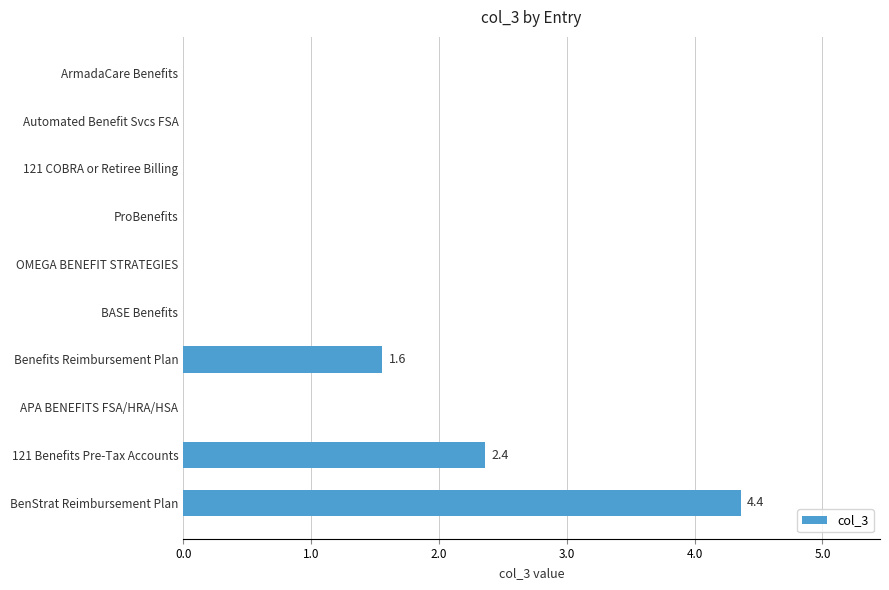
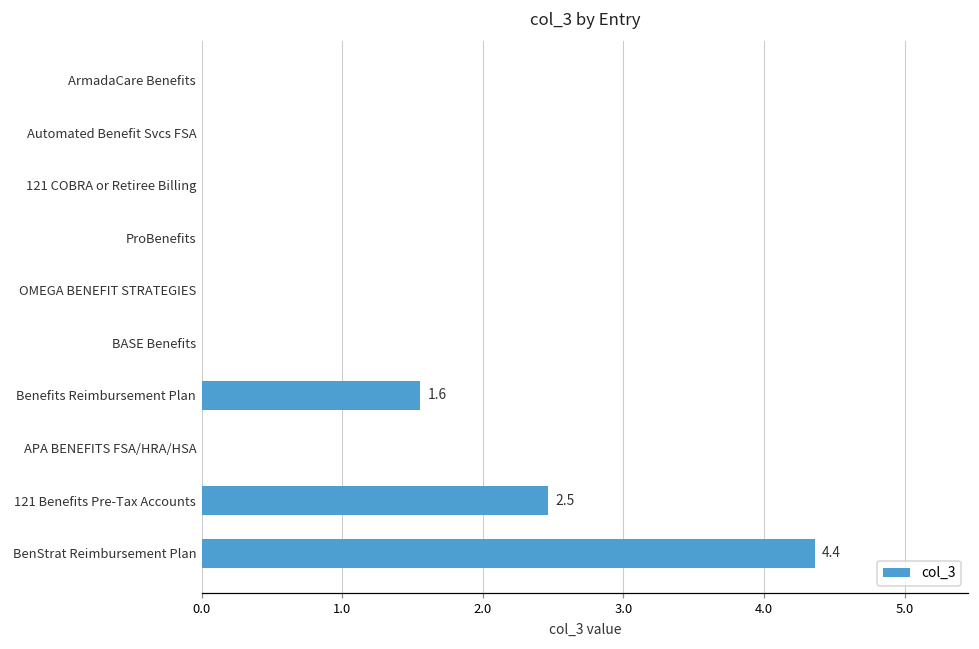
121 Benefits Pre-Tax Accounts: 2.4 -> 2.5
